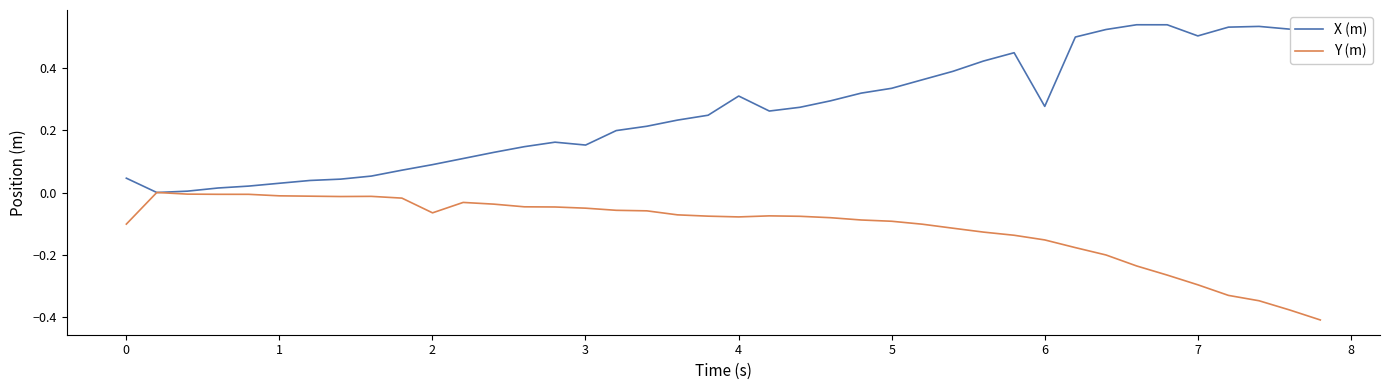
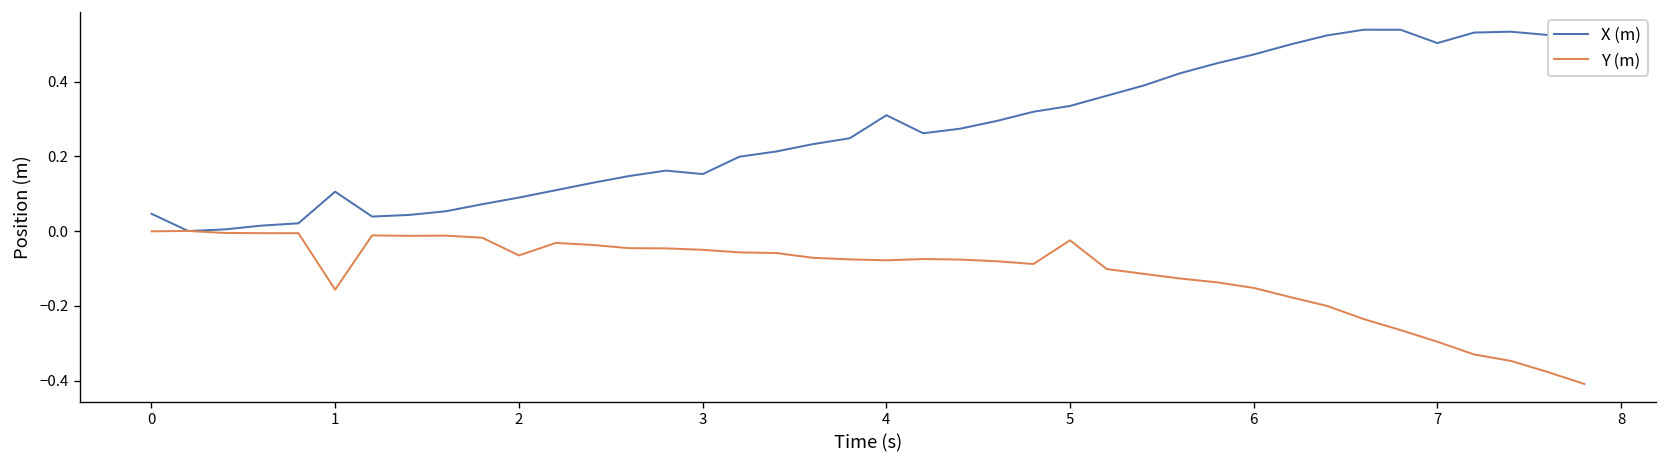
Y (m), 0: -0.10 -> 0.00
X (m), 1: 0.03 -> 0.11
Y (m), 1: -0.01 -> -0.16
Y (m), 5: -0.09 -> -0.02
X (m), 6: 0.28 -> 0.47
